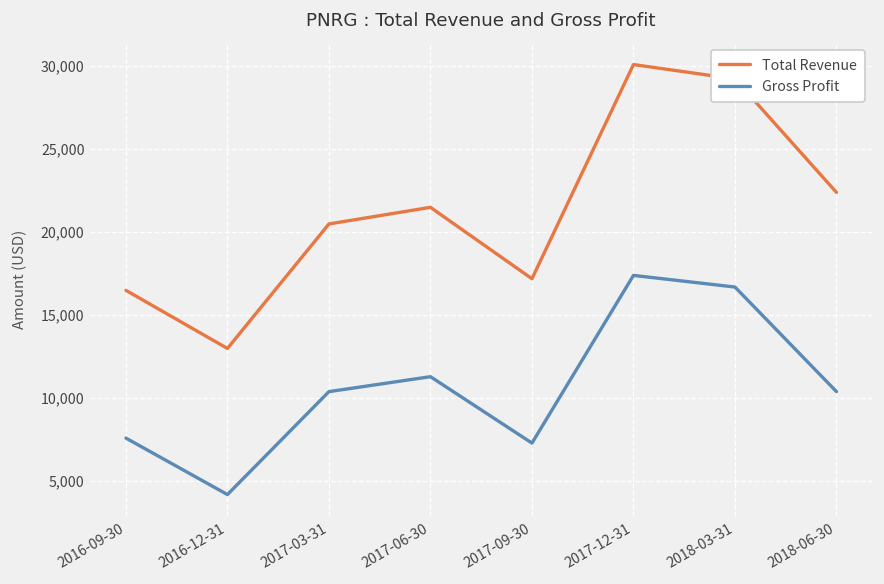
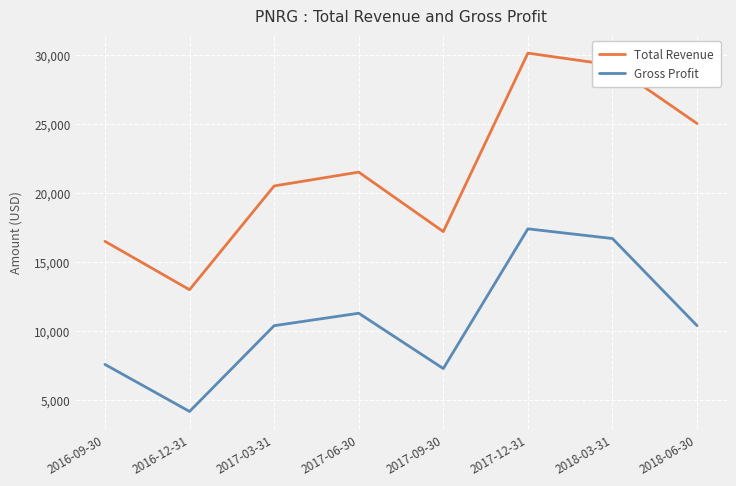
Total Revenue, 2018-06-30: 22,400 -> 25,000
